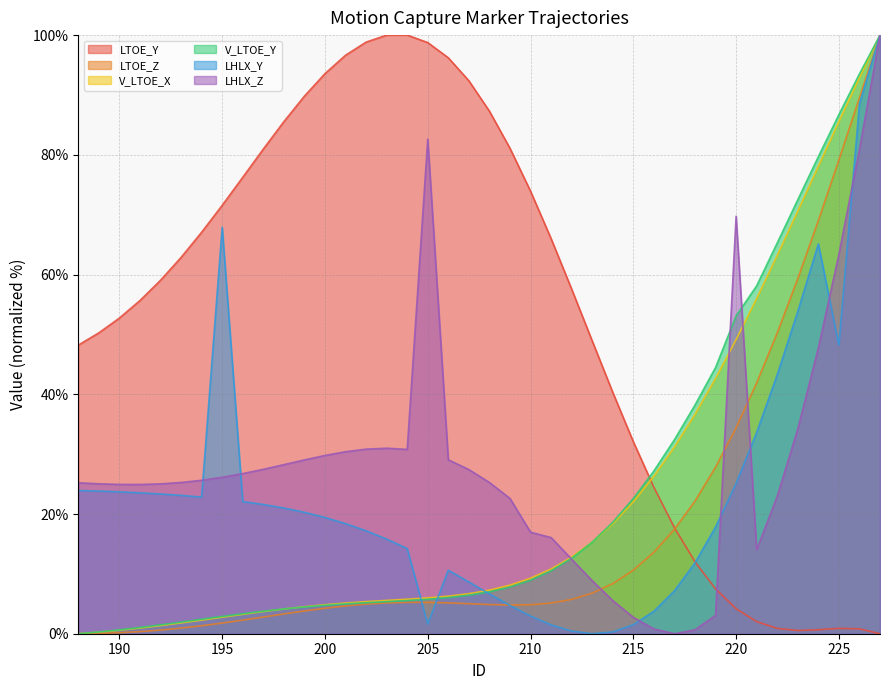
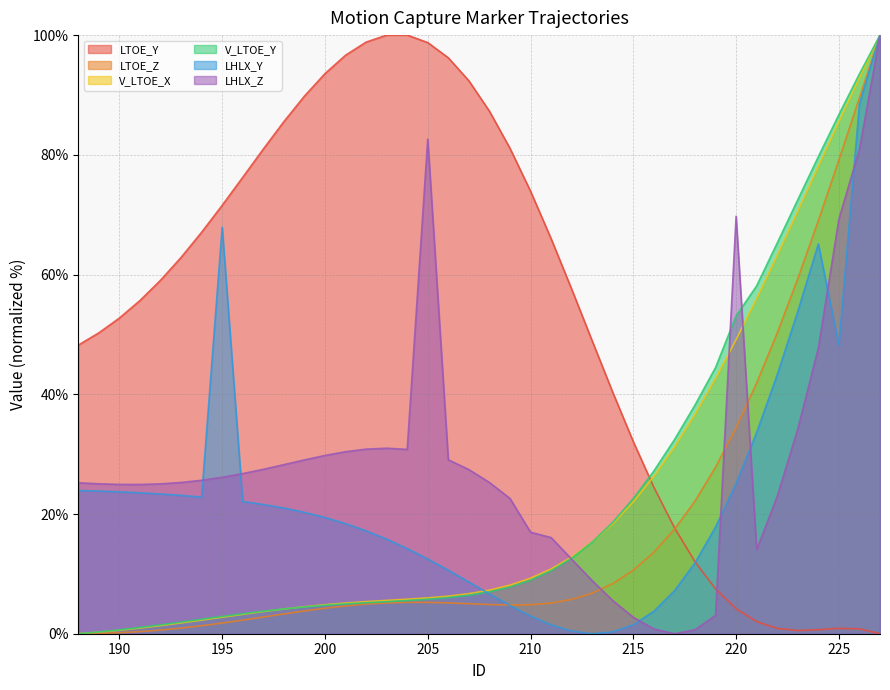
LHLX_Y, 205: 2% -> 12%
LHLX_Z, 225: 63% -> 69%
